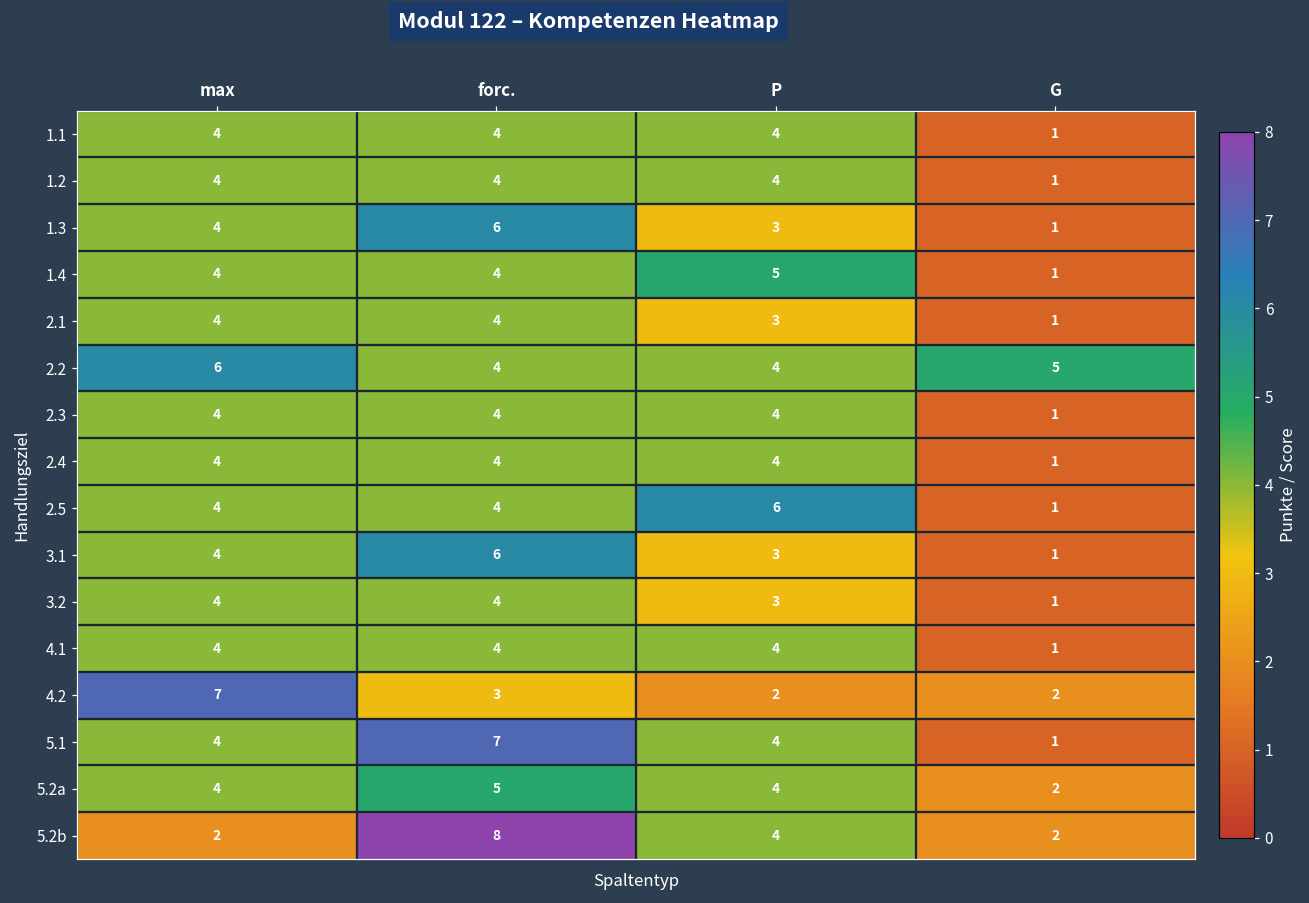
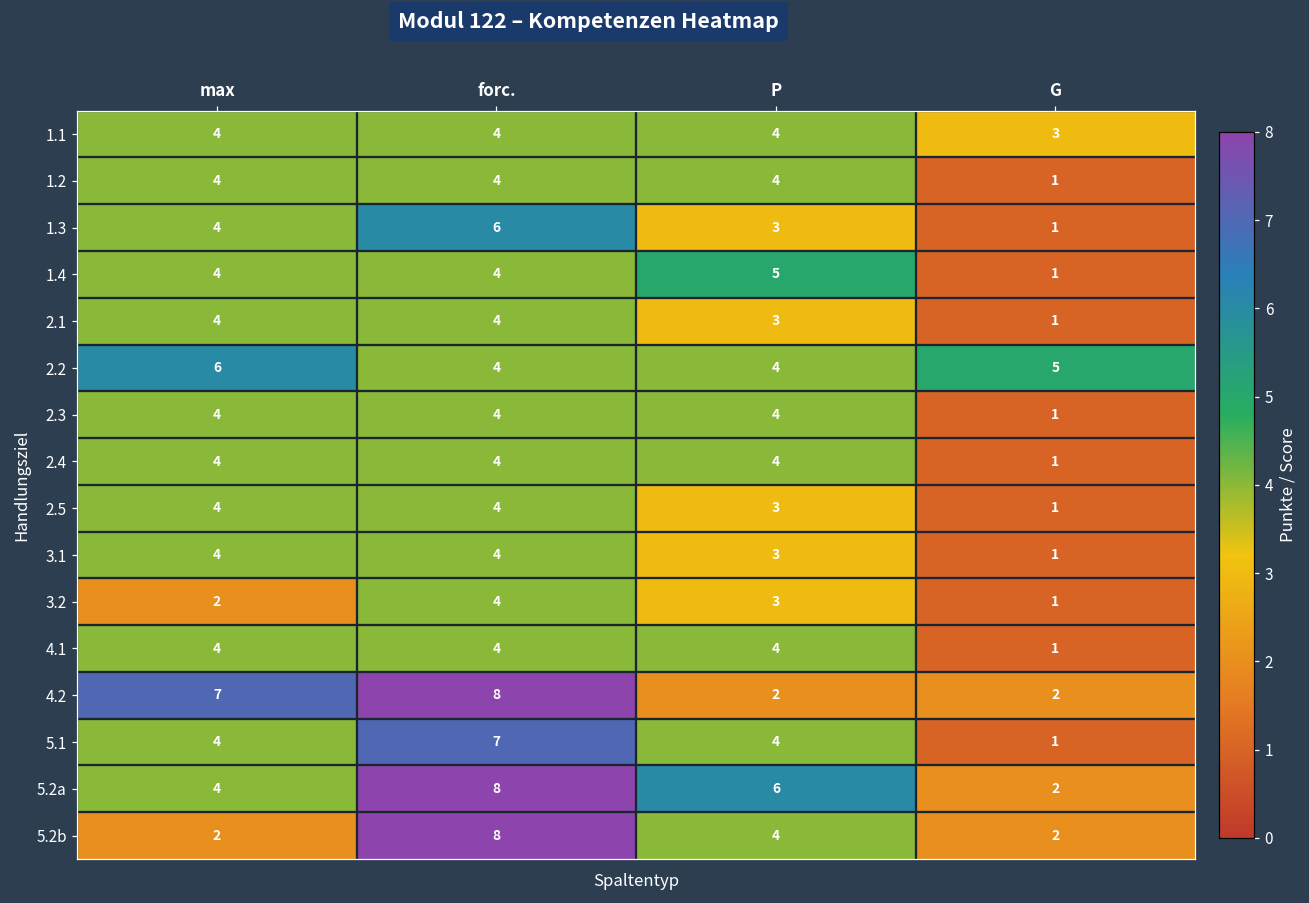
1.1, G: 1 -> 3
2.5, P: 6 -> 3
3.1, forc.: 6 -> 4
3.2, max: 4 -> 2
4.2, forc.: 3 -> 8
5.2a, forc.: 5 -> 8
5.2a, P: 4 -> 6
